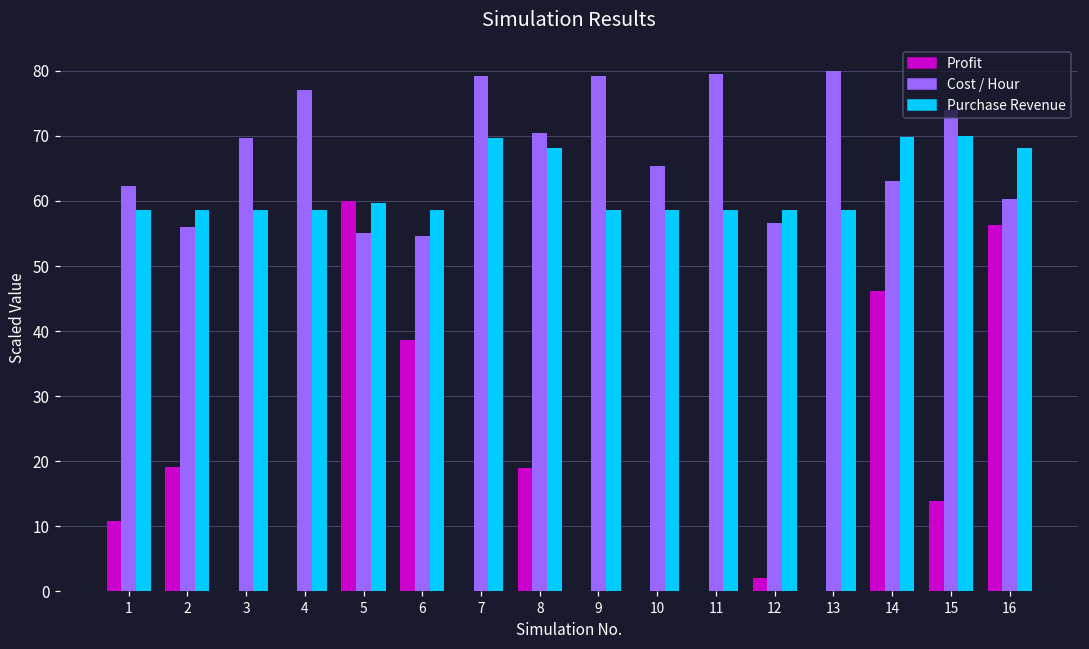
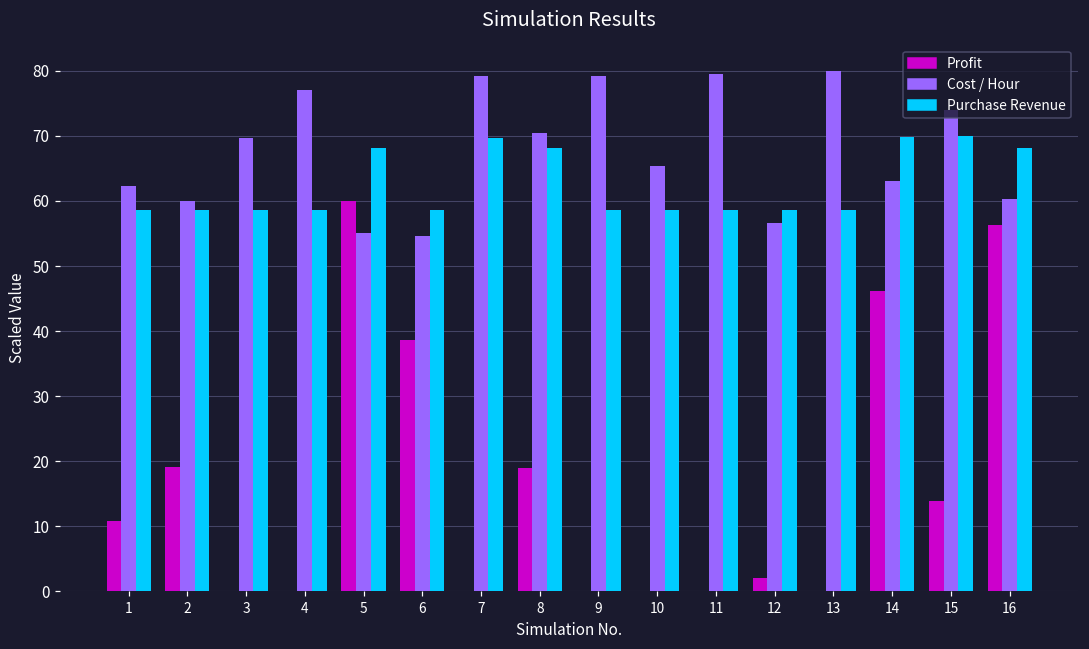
Cost / Hour, 2: 56 -> 60
Purchase Revenue, 5: 60 -> 68
